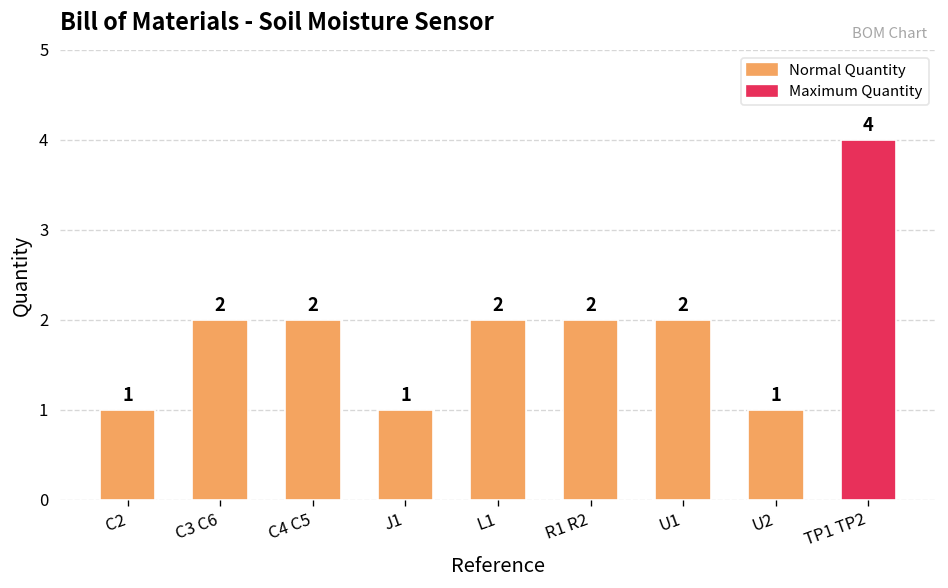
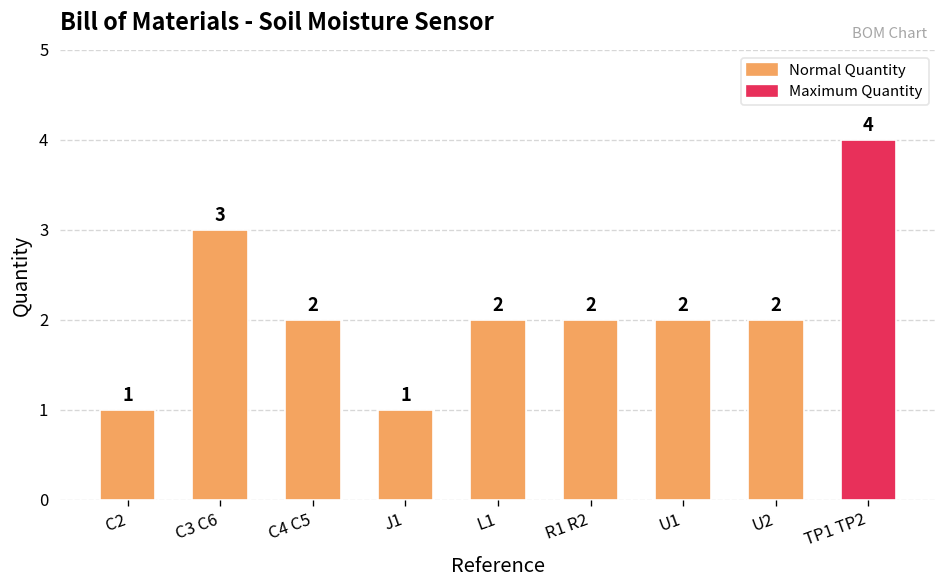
C3 C6: 2 -> 3
U2: 1 -> 2
